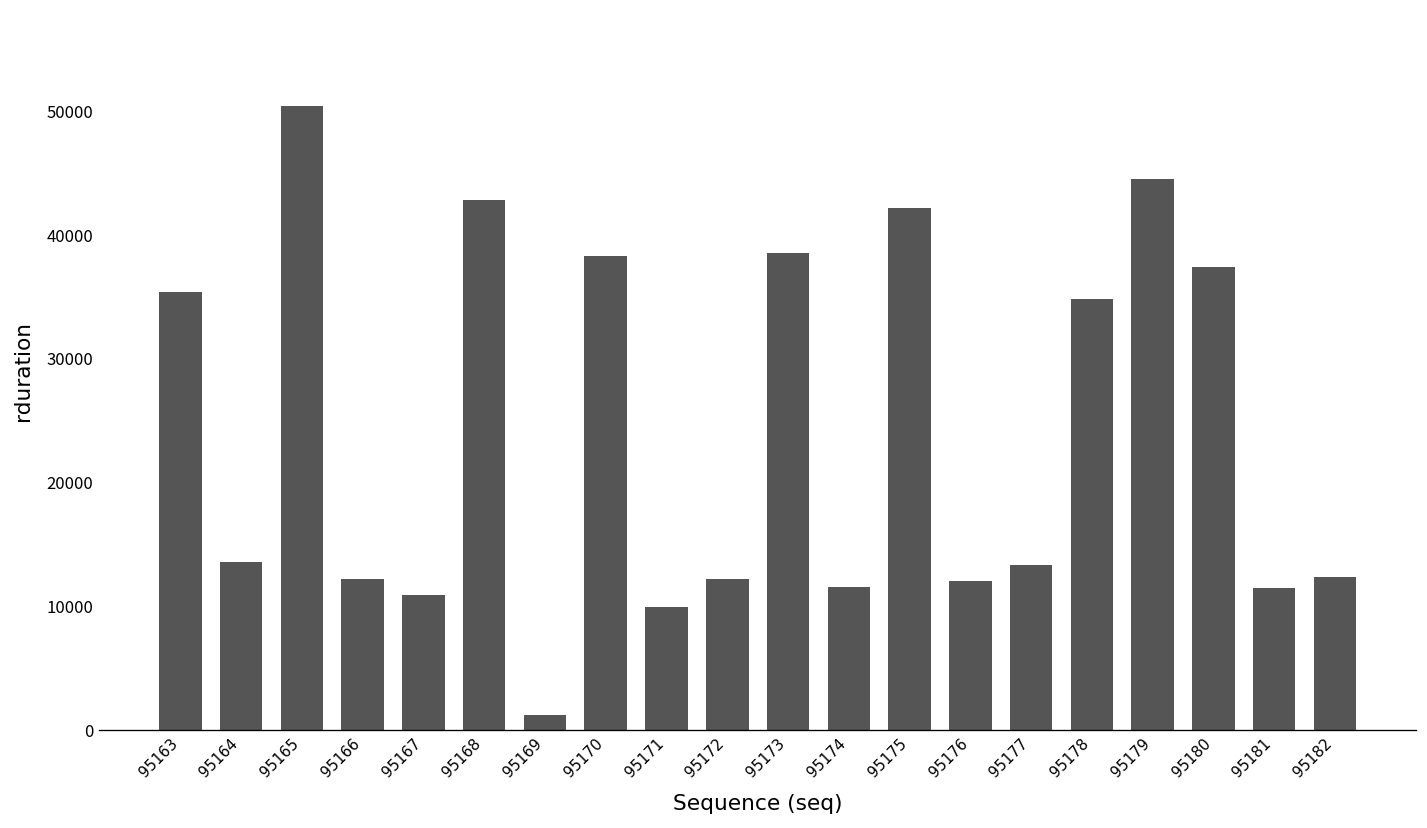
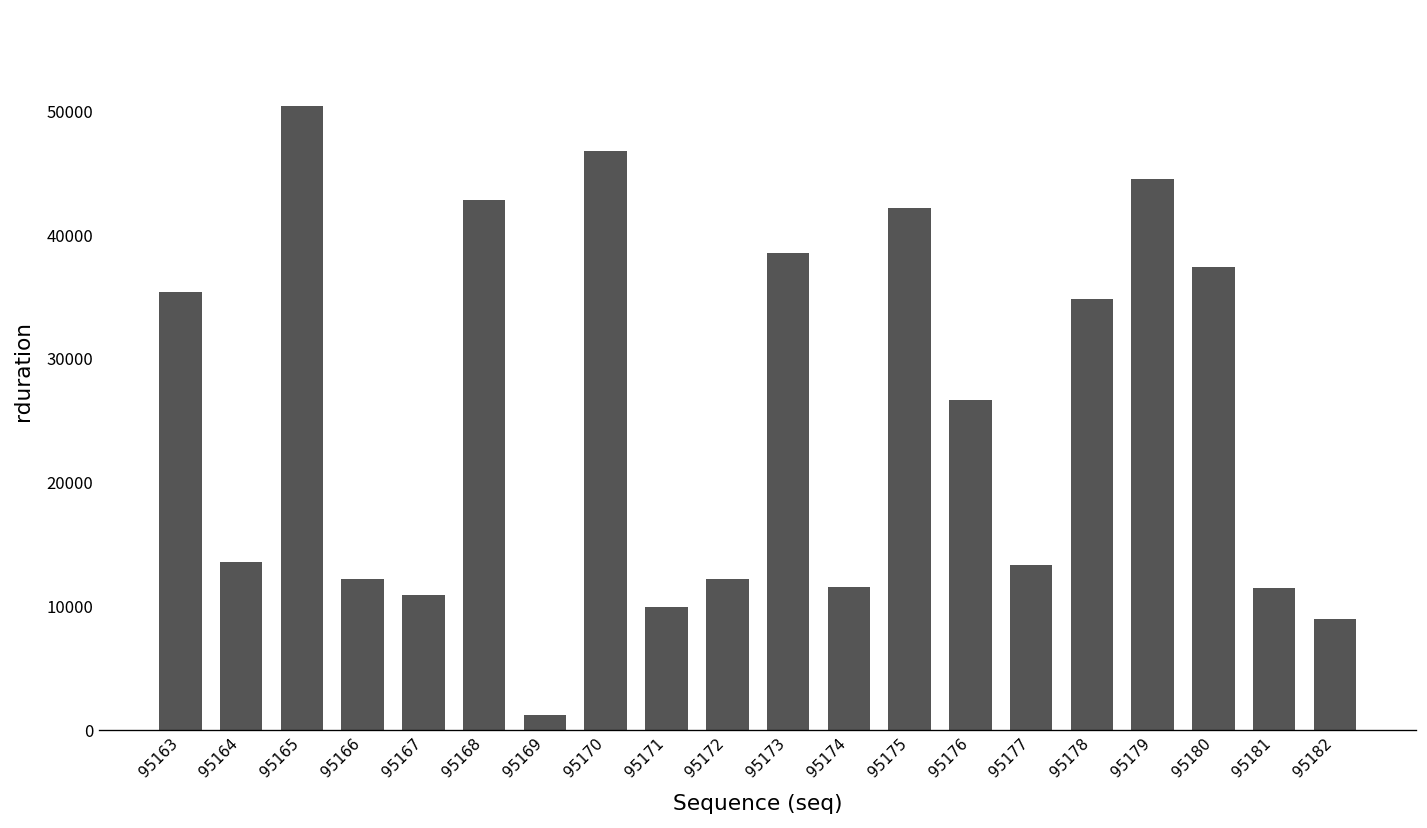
95170: 38300 -> 46800
95176: 12100 -> 26700
95182: 12400 -> 9000
